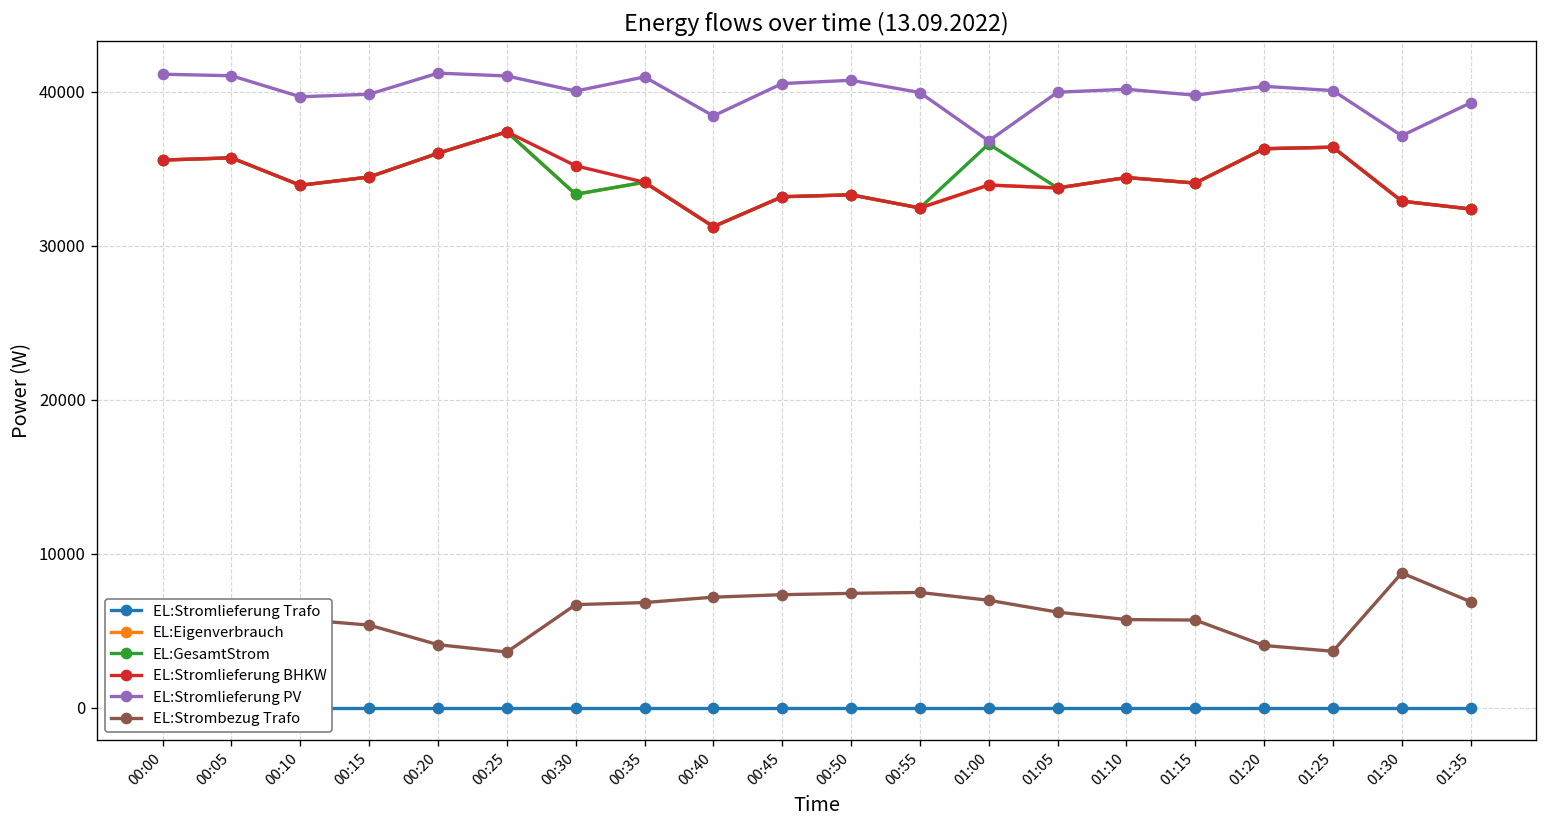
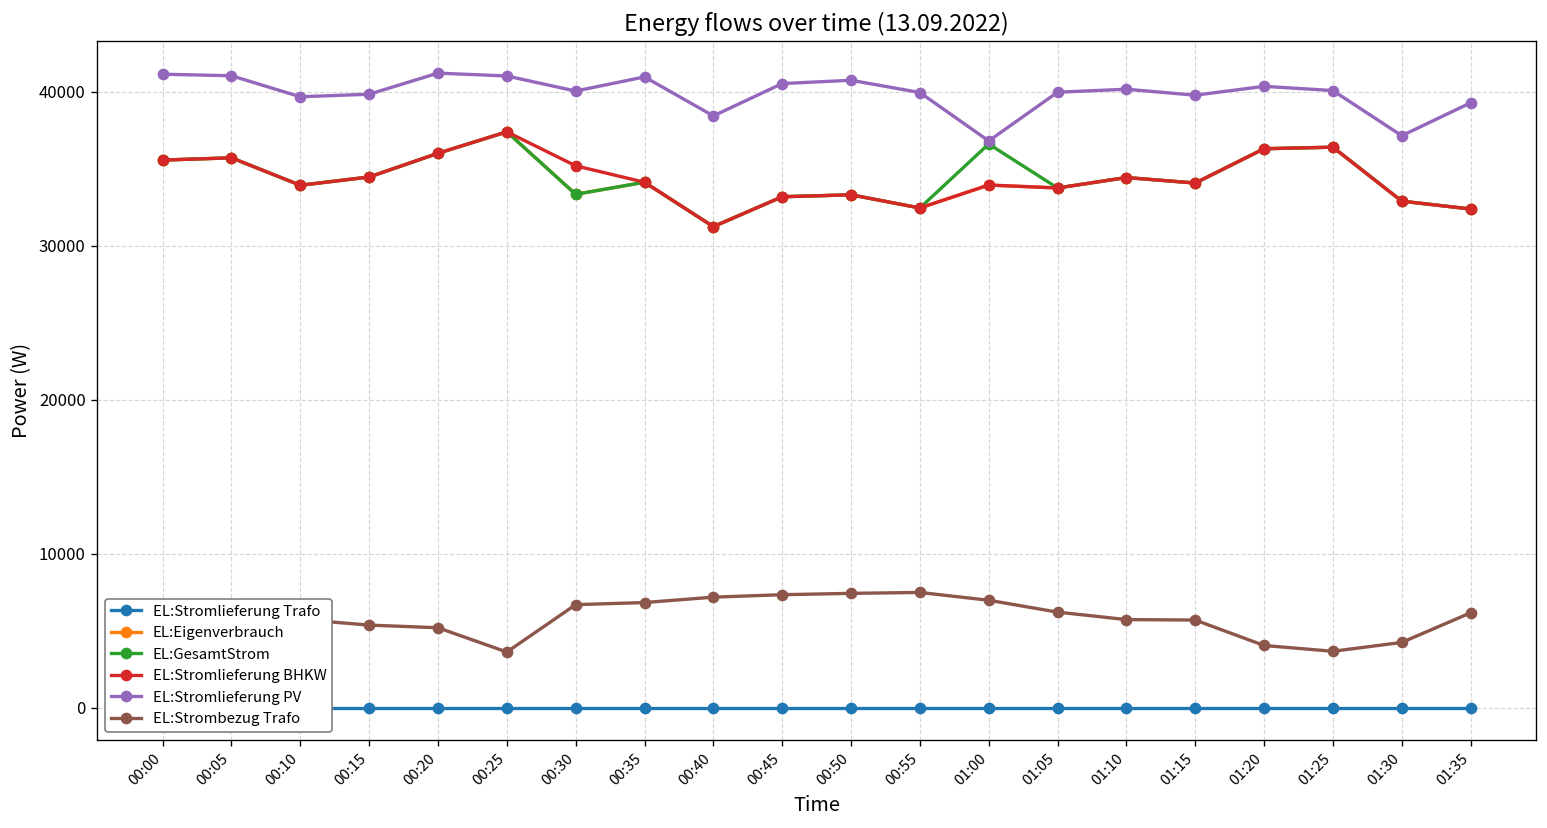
EL:Strombezug Trafo, 00:20: 4100 -> 5200
EL:Strombezug Trafo, 01:30: 8800 -> 4200
EL:Strombezug Trafo, 01:35: 6900 -> 6200
